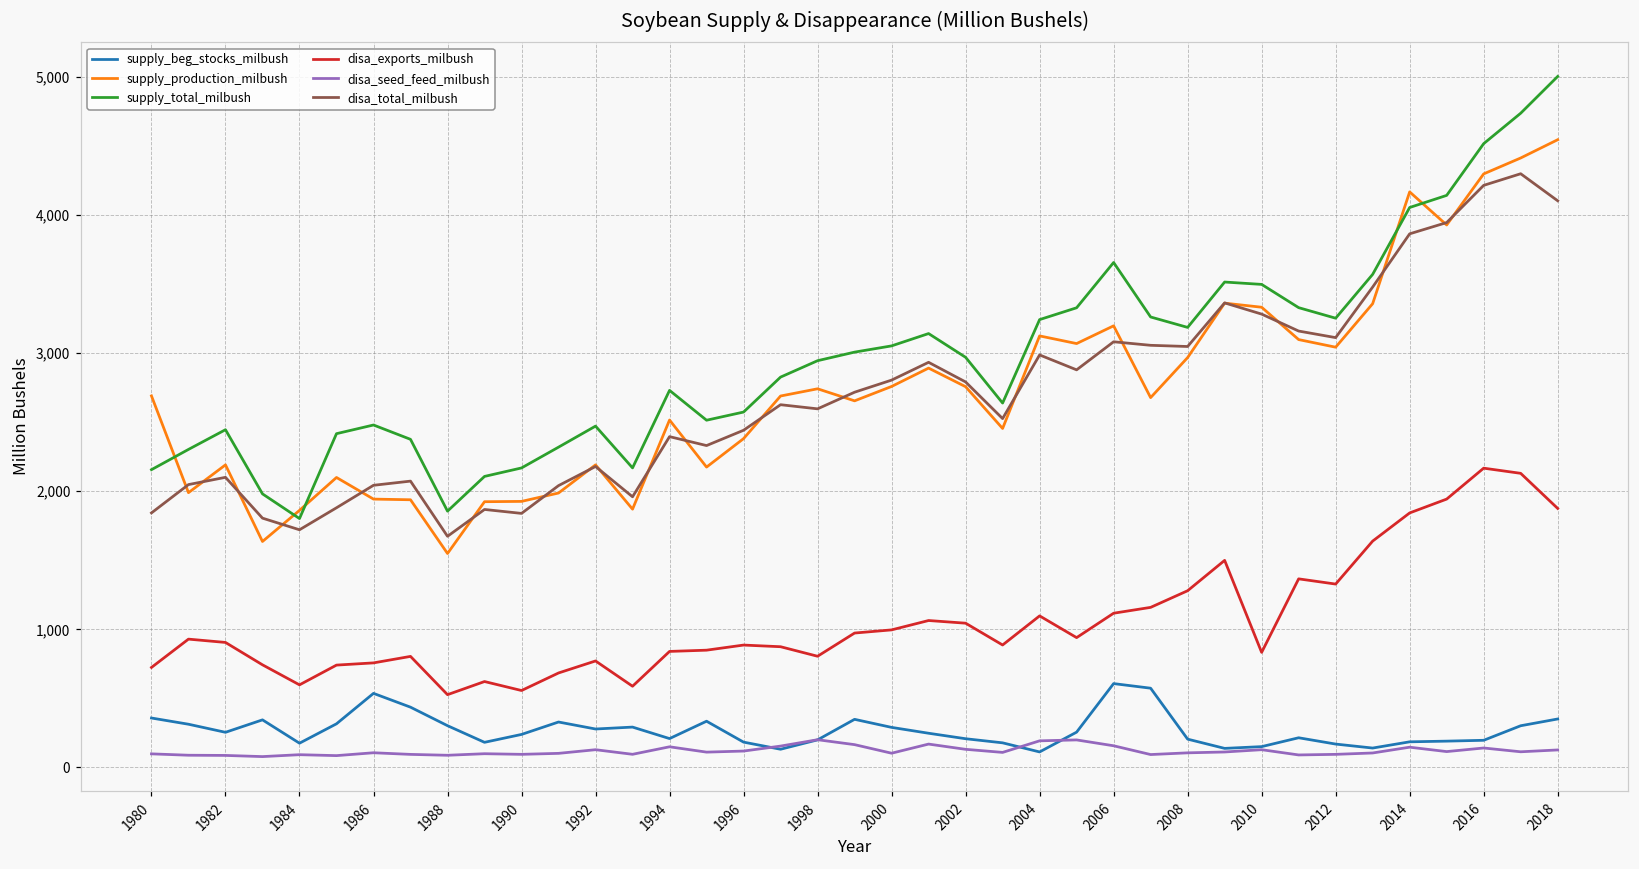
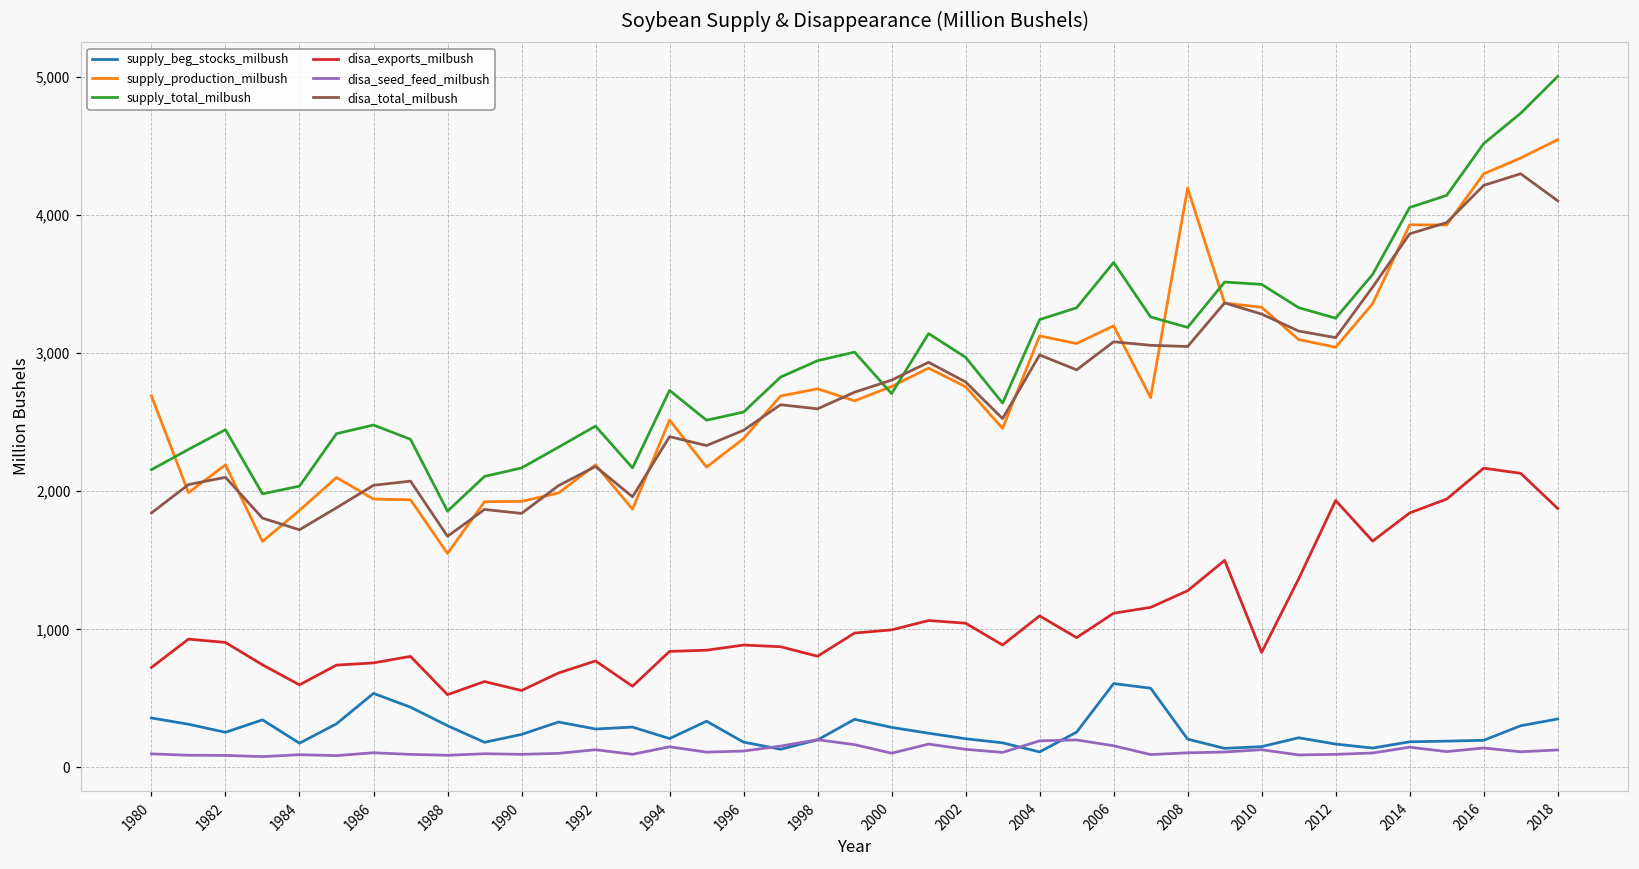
supply_total_milbush, 1984: 1,800 -> 2,040
supply_total_milbush, 2000: 3,050 -> 2,710
supply_production_milbush, 2008: 2,970 -> 4,190
disa_exports_milbush, 2012: 1,330 -> 1,930
supply_production_milbush, 2014: 4,170 -> 3,930
